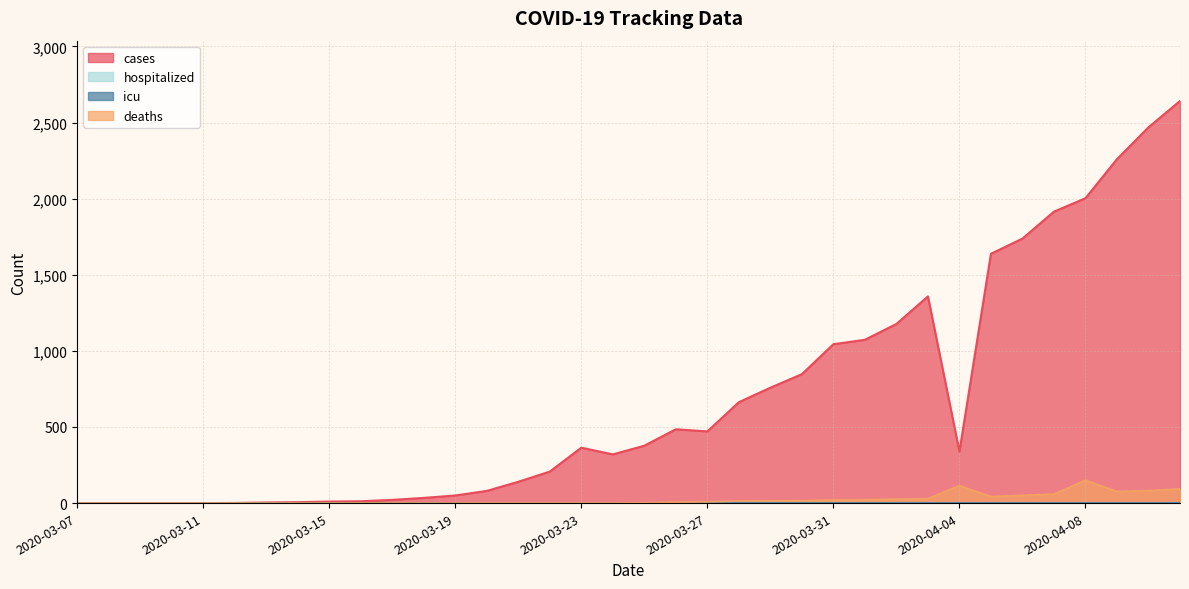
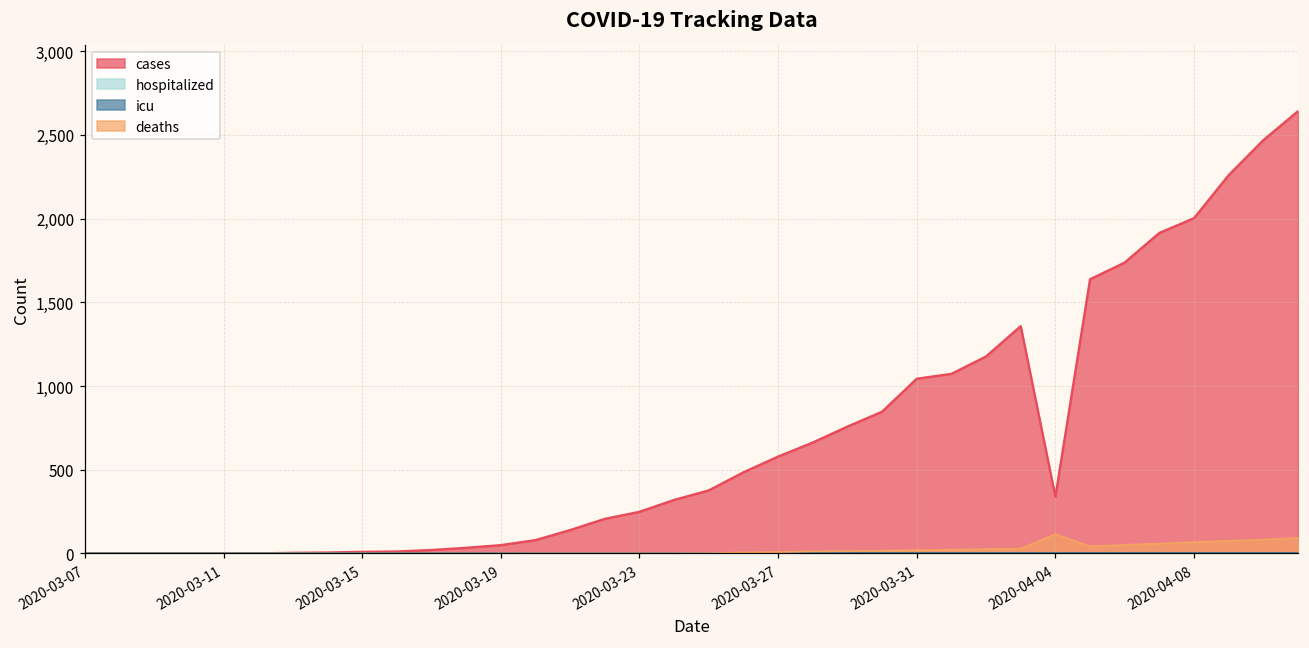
cases, 2020-03-23: 360 -> 250
cases, 2020-03-27: 470 -> 580
deaths, 2020-04-08: 150 -> 70
